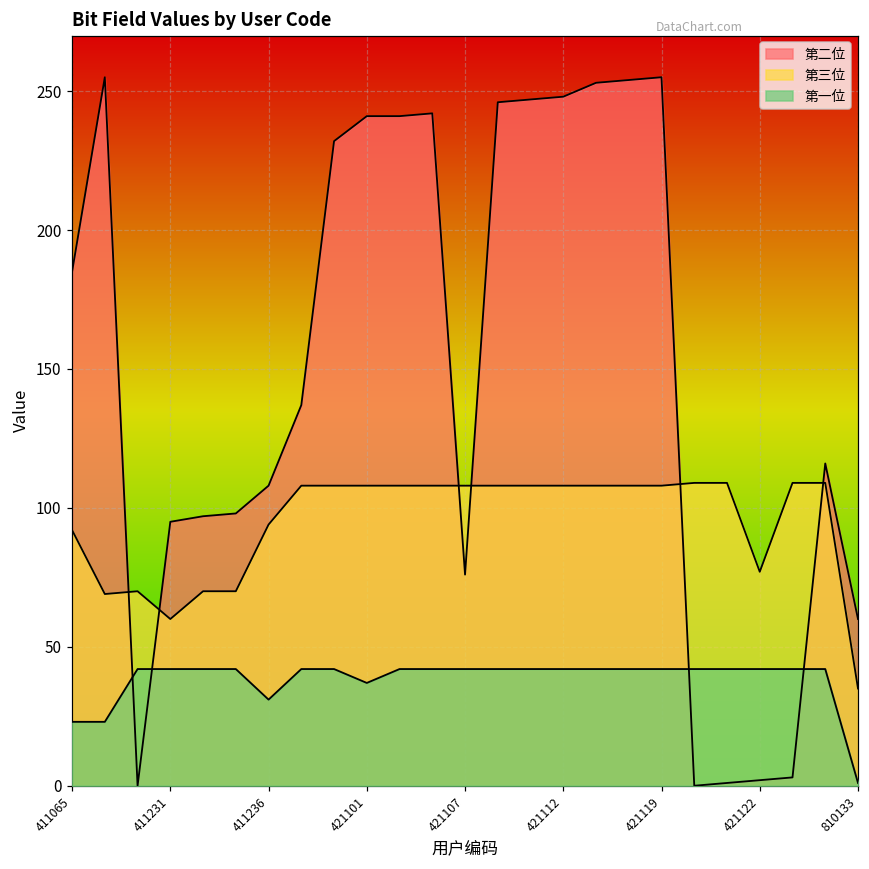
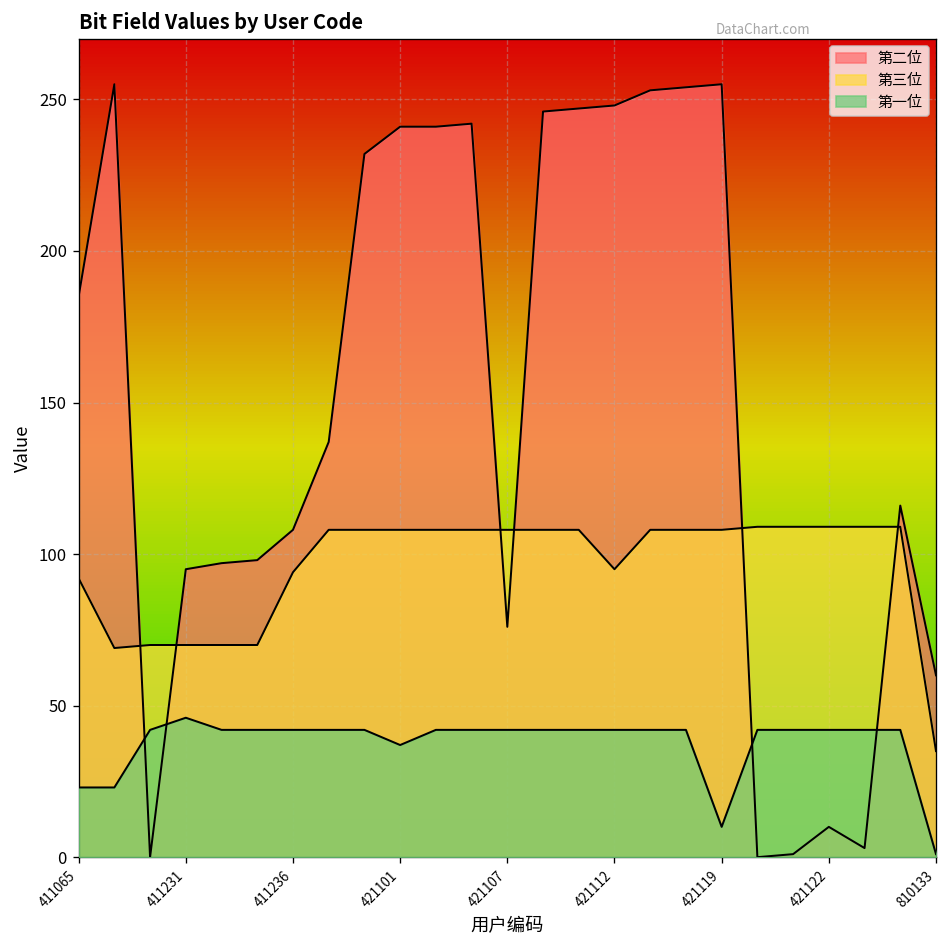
第三位, 411231: 60 -> 70
第一位, 411231: 42 -> 46
第一位, 411236: 31 -> 42
第三位, 421112: 108 -> 95
第一位, 421119: 42 -> 10
第二位, 421122: 2 -> 10
第三位, 421122: 77 -> 109
